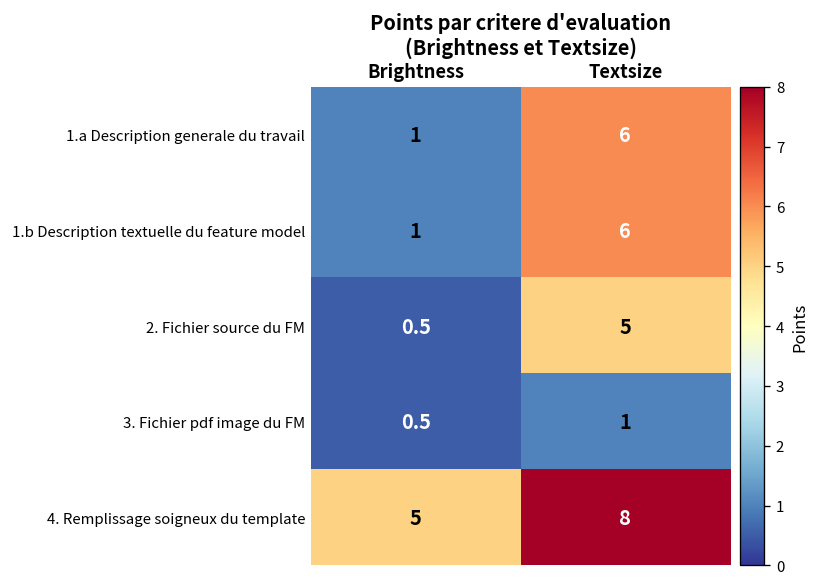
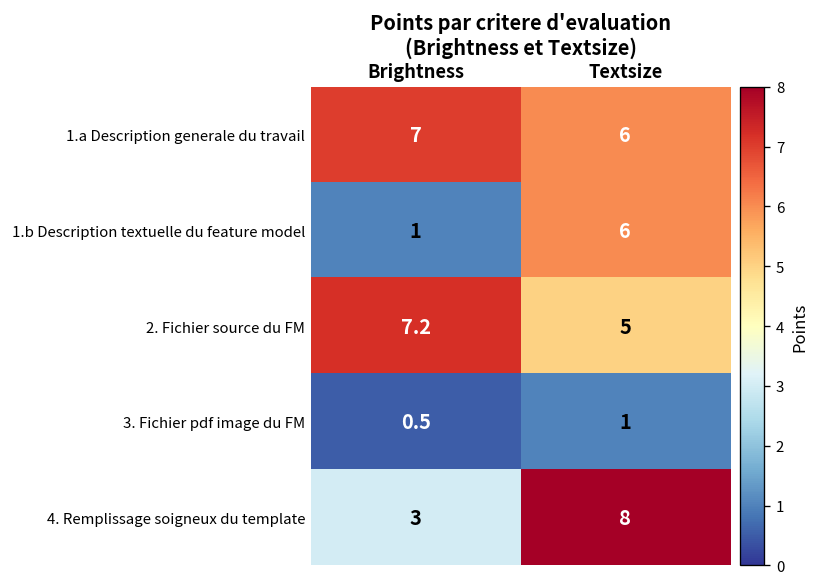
1.a Description generale du travail, Brightness: 1 -> 7
2. Fichier source du FM, Brightness: 0.5 -> 7.2
4. Remplissage soigneux du template, Brightness: 5 -> 3
